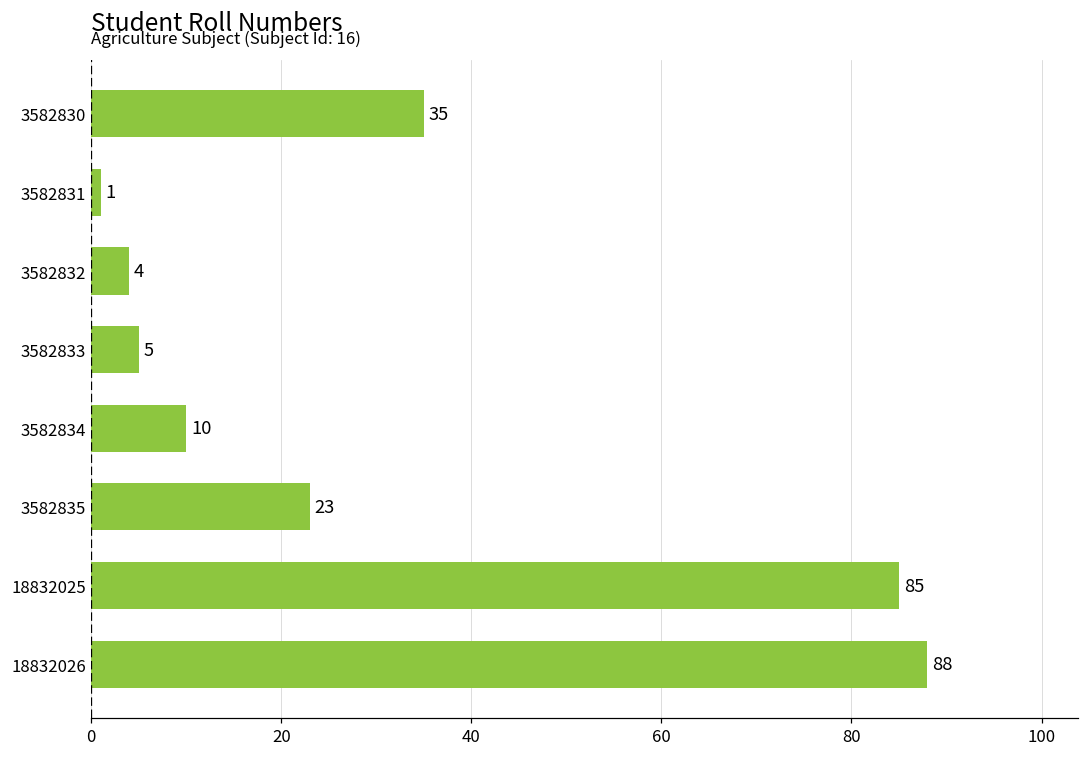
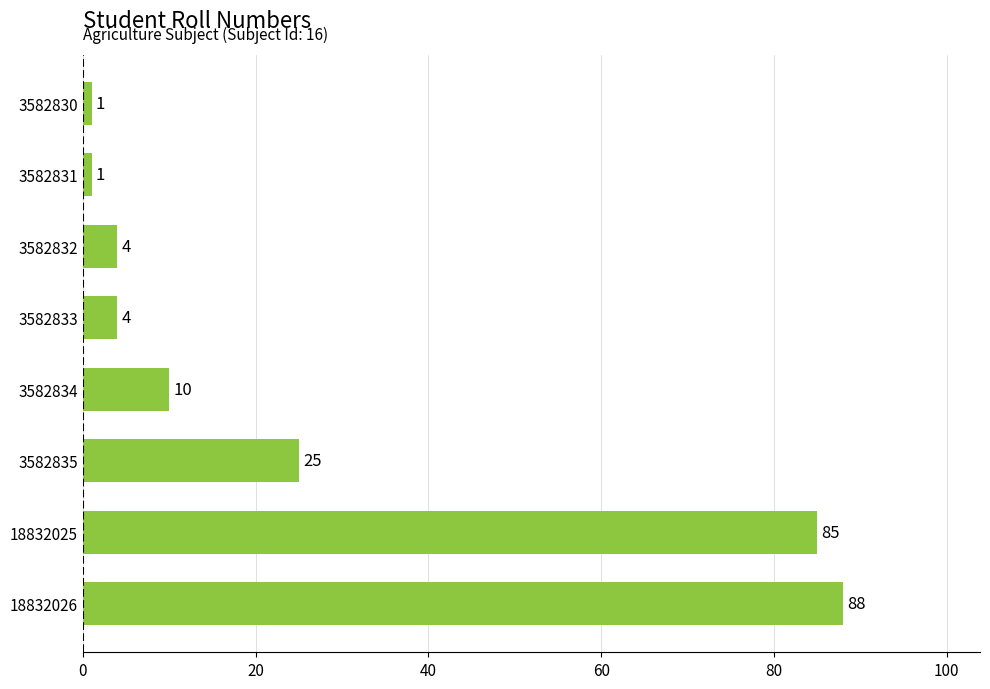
3582830: 35 -> 1
3582833: 5 -> 4
3582835: 23 -> 25
